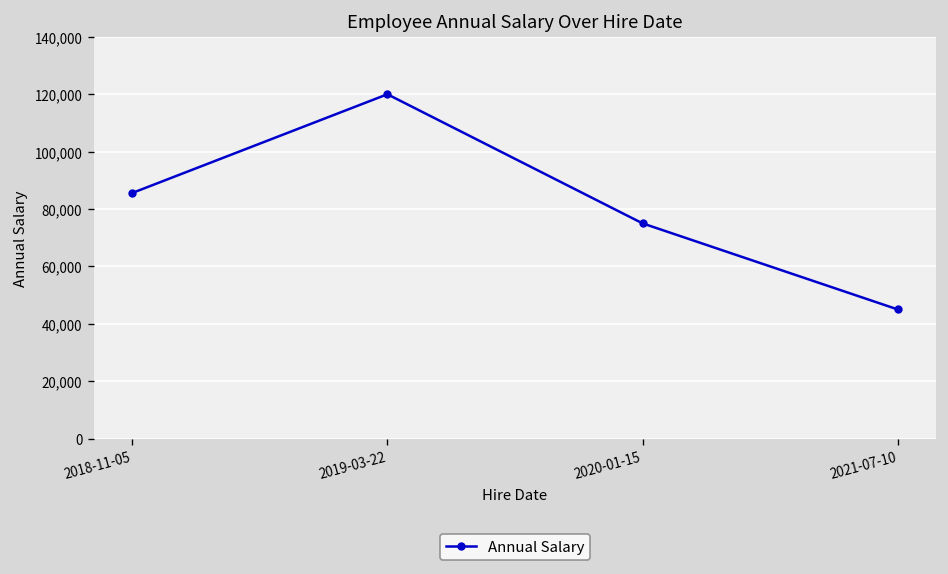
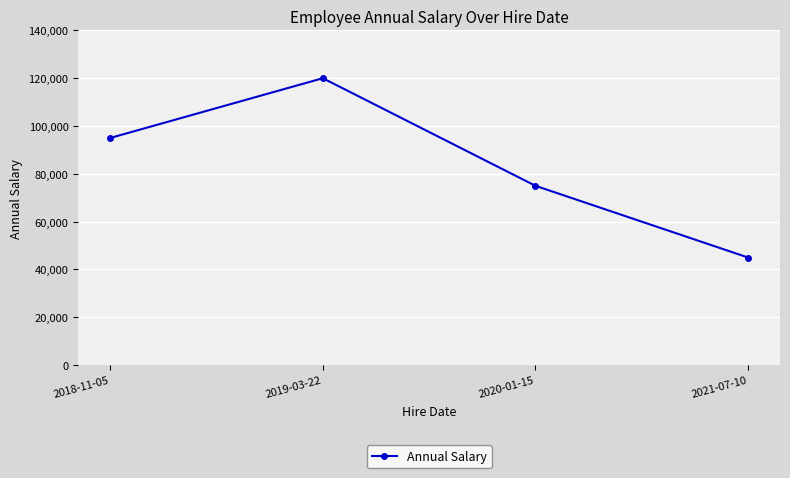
2018-11-05: 86,000 -> 95,000
